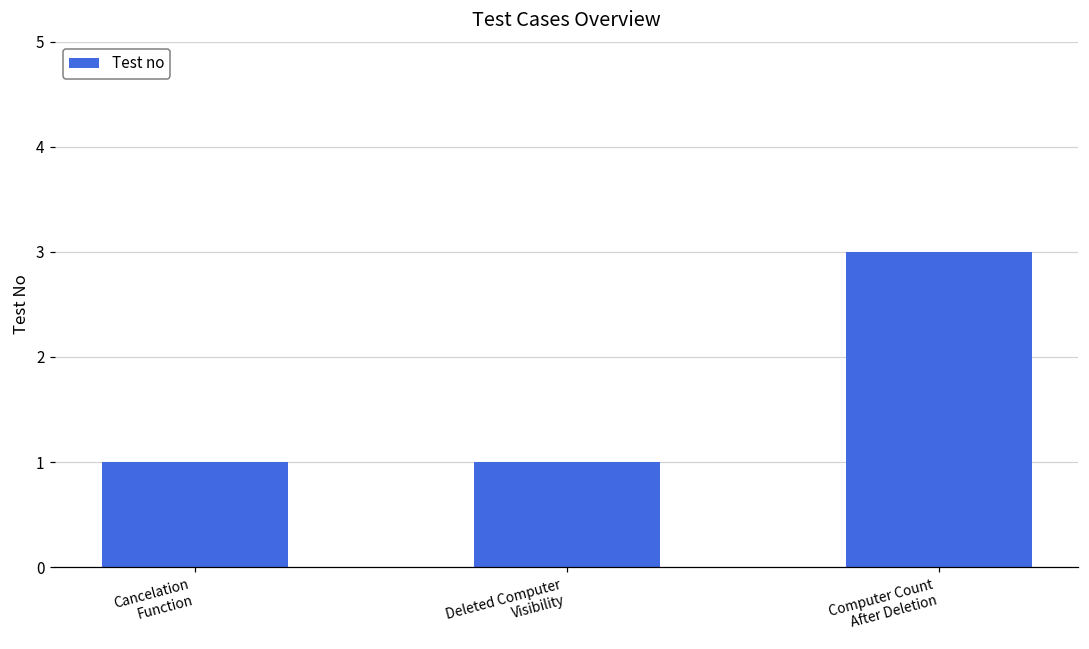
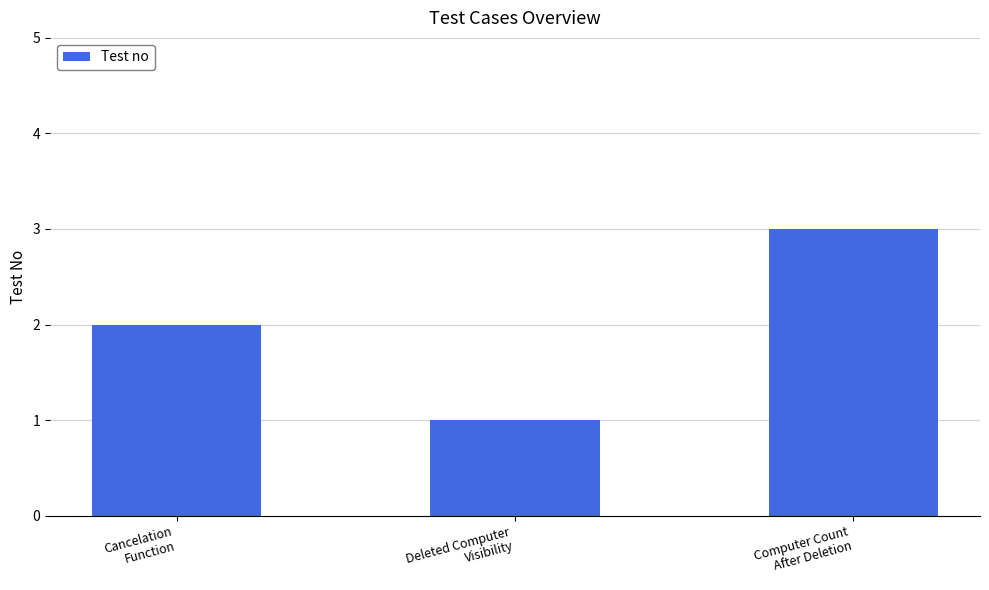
Cancelation Function: 1 -> 2
